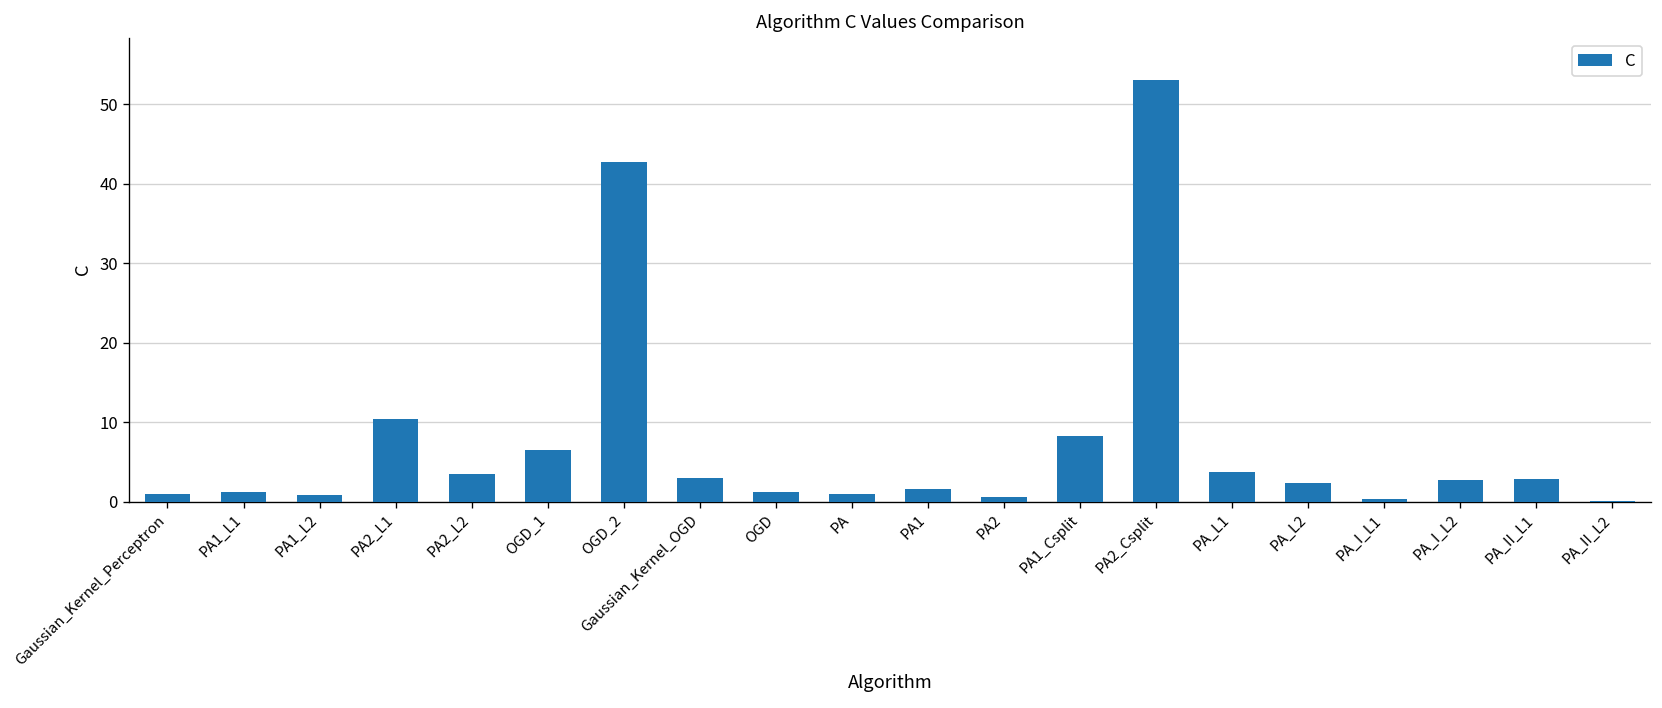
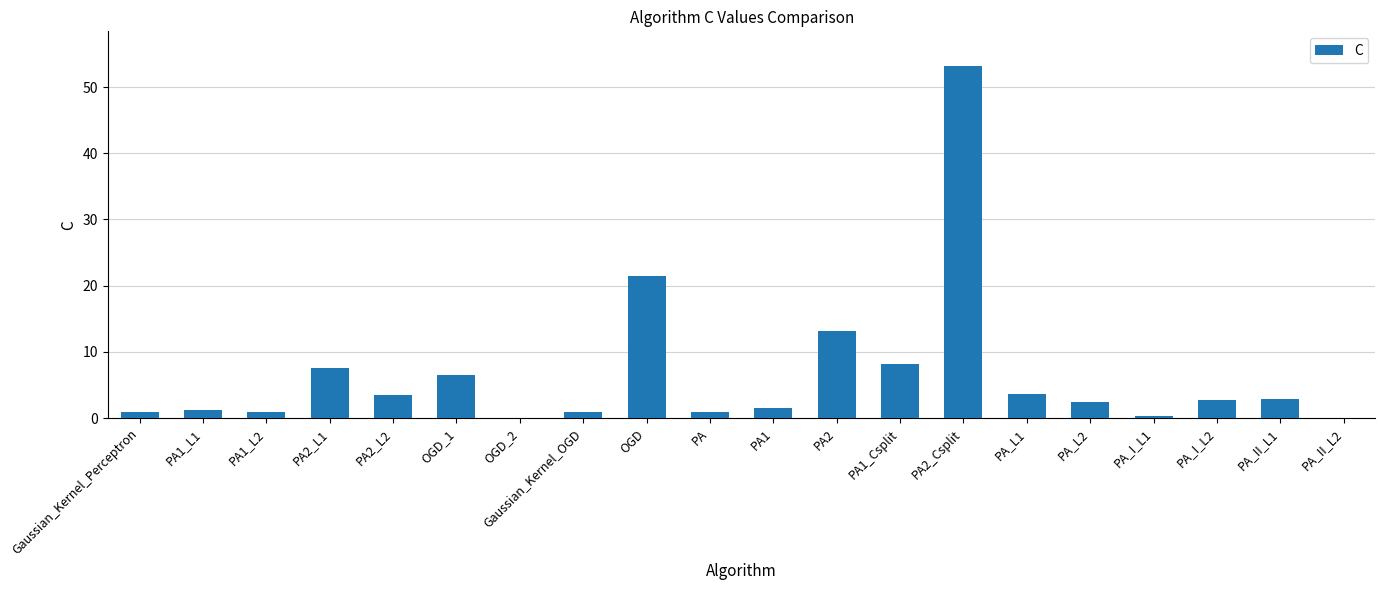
PA2_L1: 10 -> 8
OGD_2: 43 -> 0
Gaussian_Kernel_OGD: 3 -> 1
OGD: 1 -> 21
PA2: 1 -> 13
